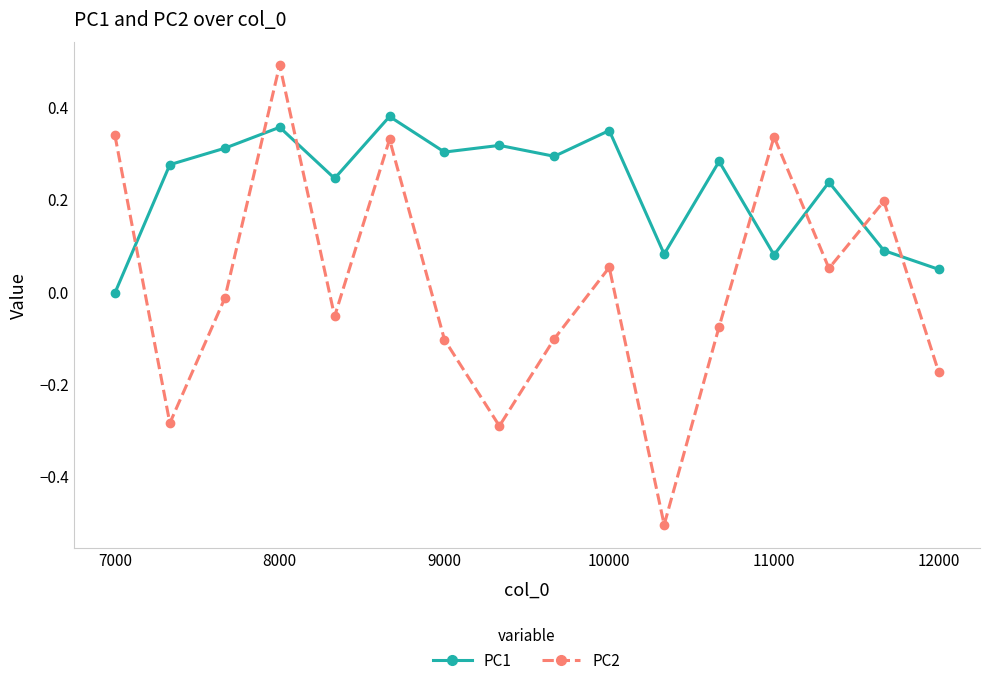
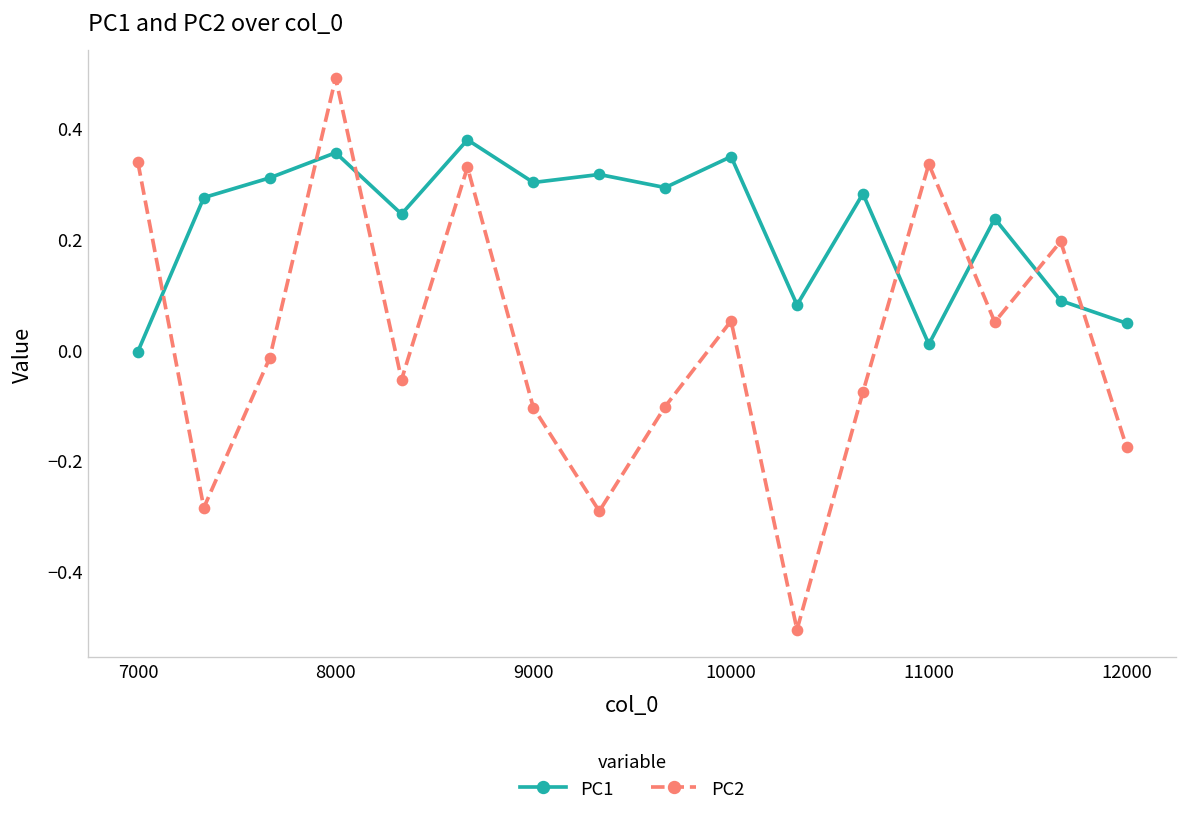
PC1, 11000: 0.08 -> 0.01
